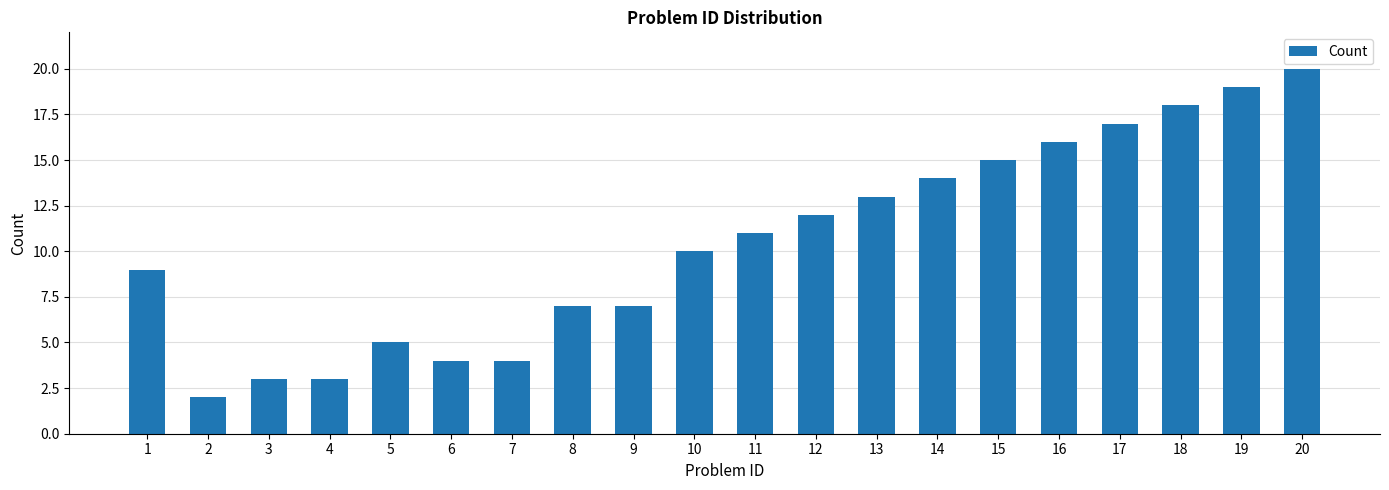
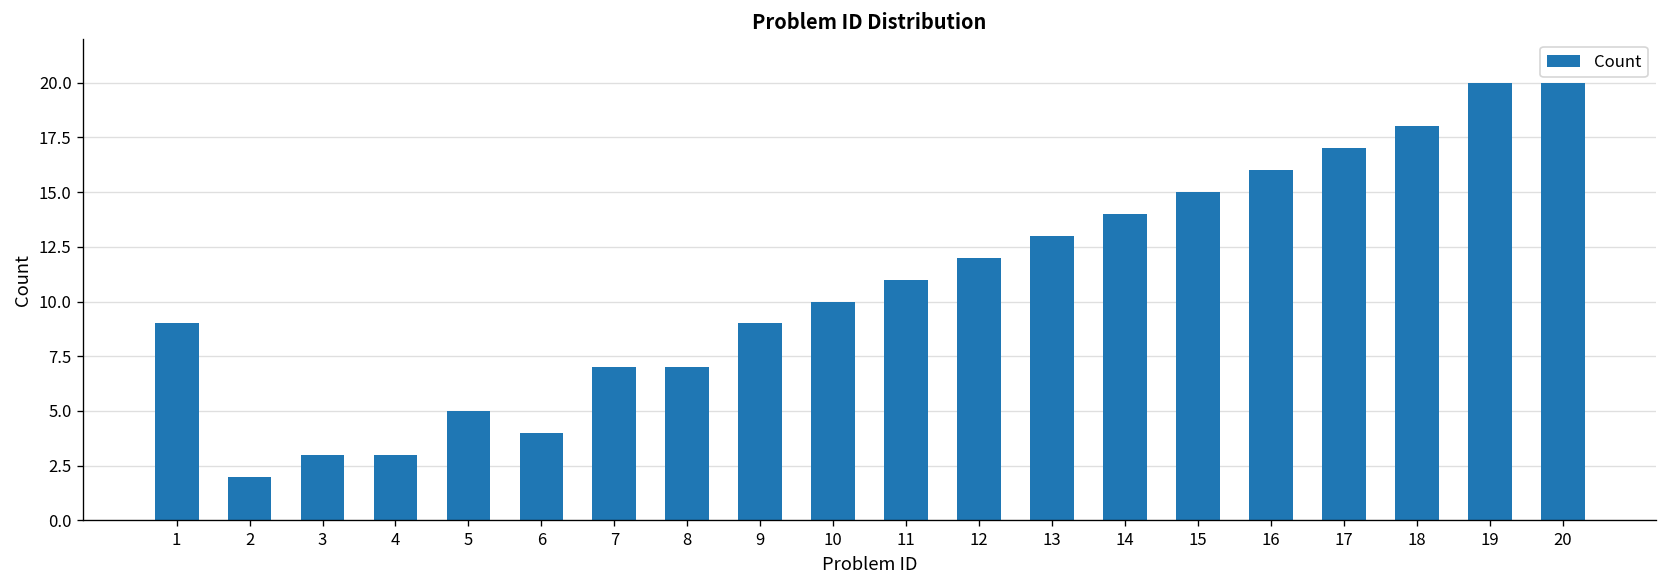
7: 4 -> 7
9: 7 -> 9
19: 19 -> 20
